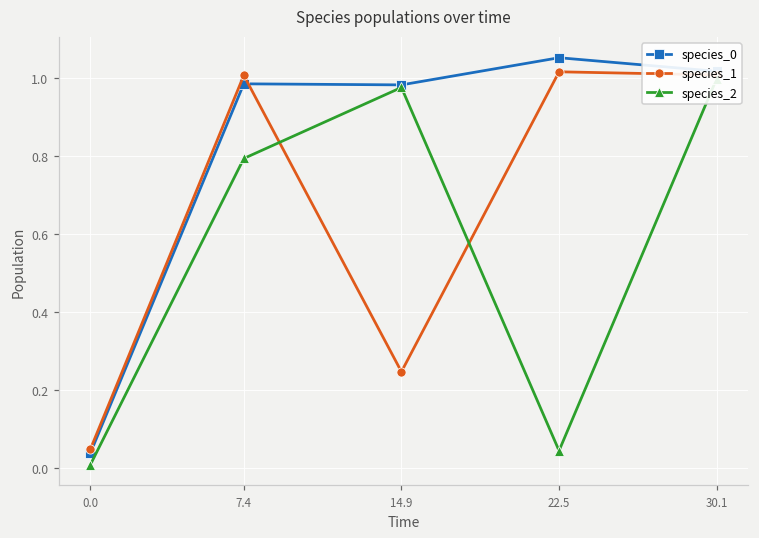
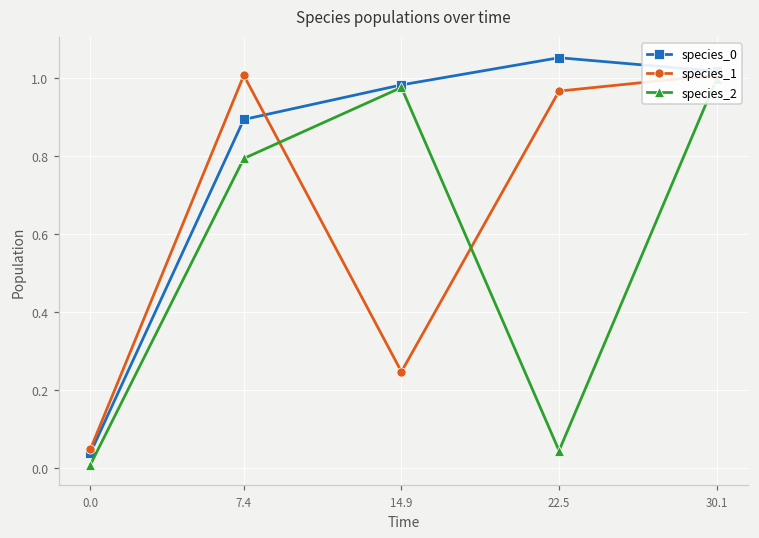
species_0, 7.4: 0.99 -> 0.89
species_1, 22.5: 1.02 -> 0.97
